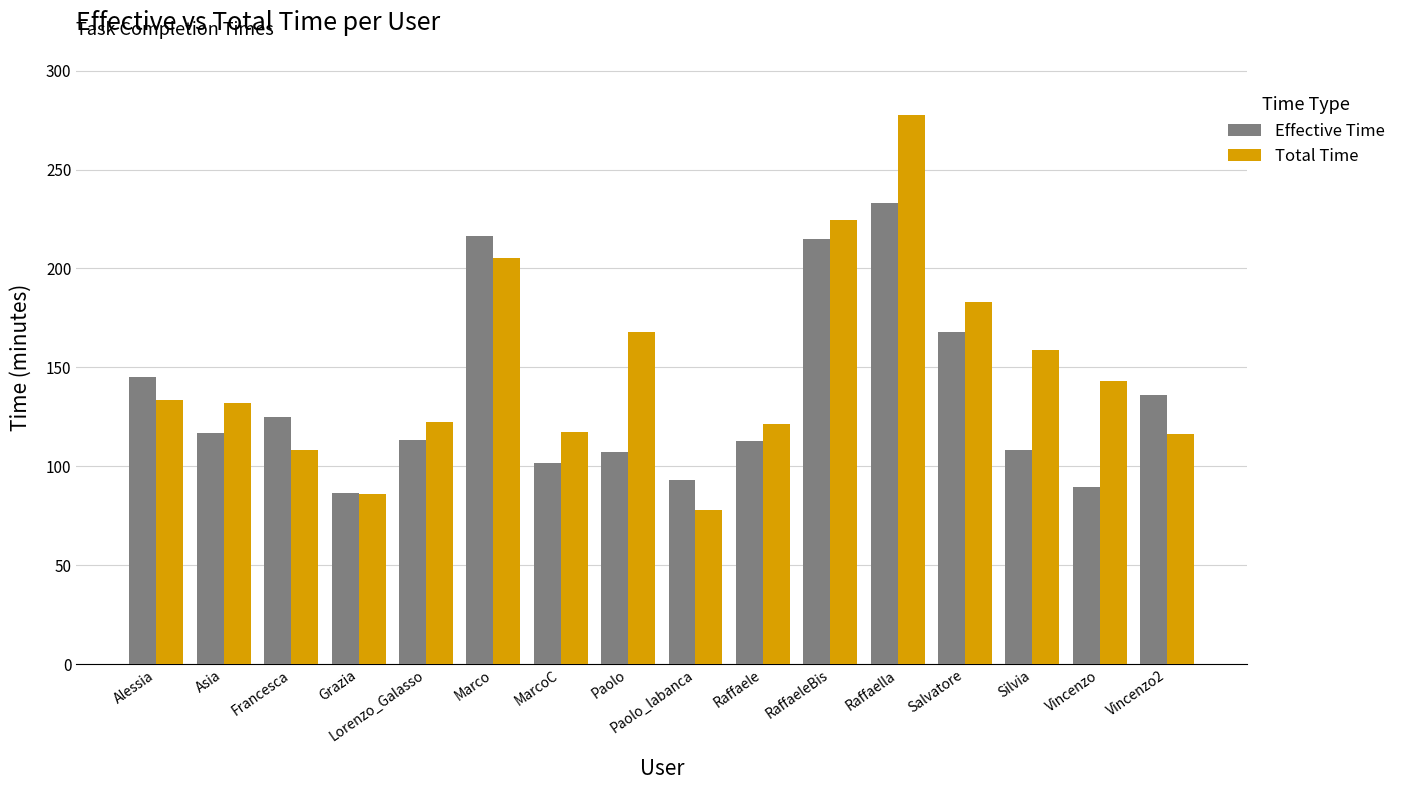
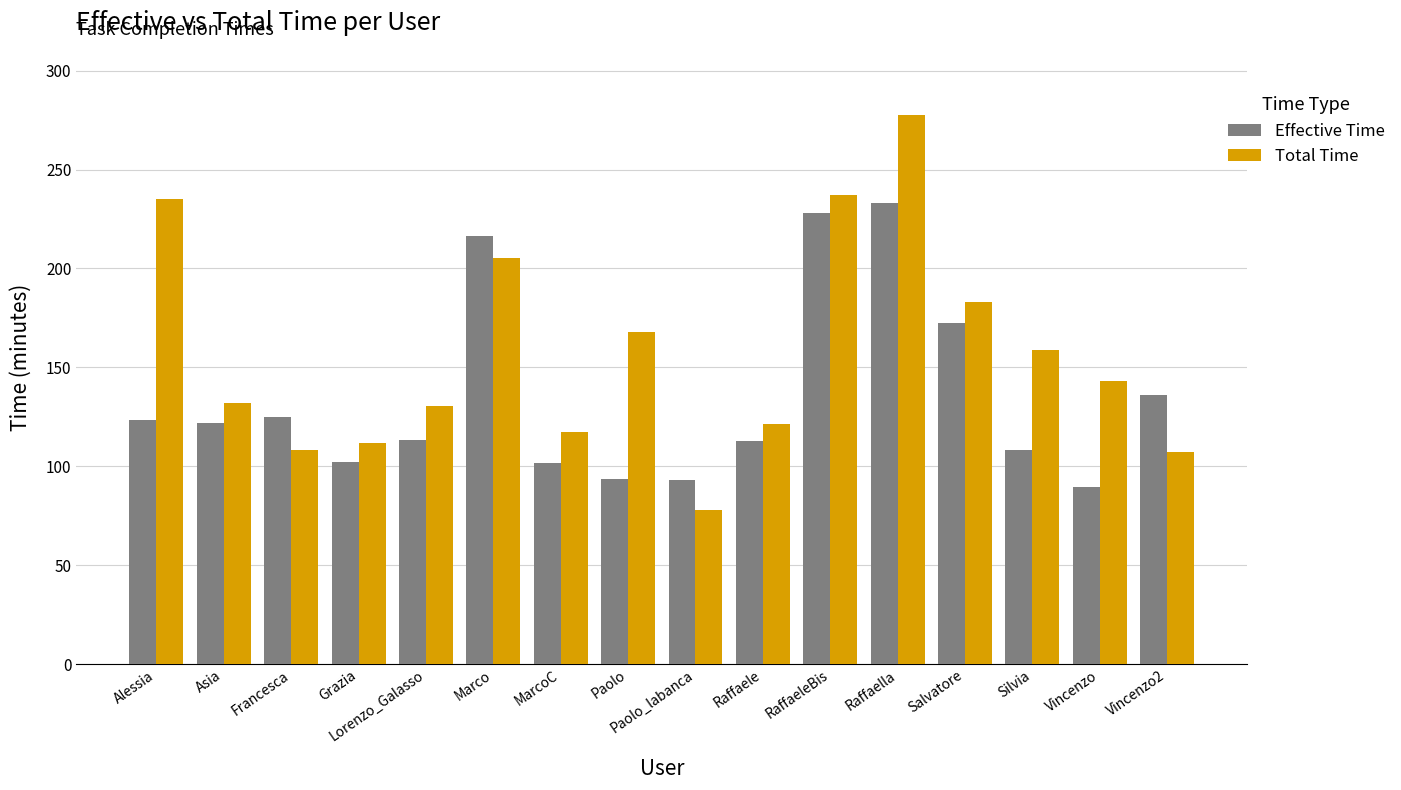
Effective Time, Alessia: 145 -> 124
Total Time, Alessia: 133 -> 235
Effective Time, Asia: 117 -> 122
Effective Time, Grazia: 87 -> 102
Total Time, Grazia: 86 -> 112
Total Time, Lorenzo_Galasso: 122 -> 130
Effective Time, Paolo: 107 -> 94
Effective Time, RaffaeleBis: 215 -> 228
Total Time, RaffaeleBis: 224 -> 237
Effective Time, Salvatore: 168 -> 172
Total Time, Vincenzo2: 116 -> 107
